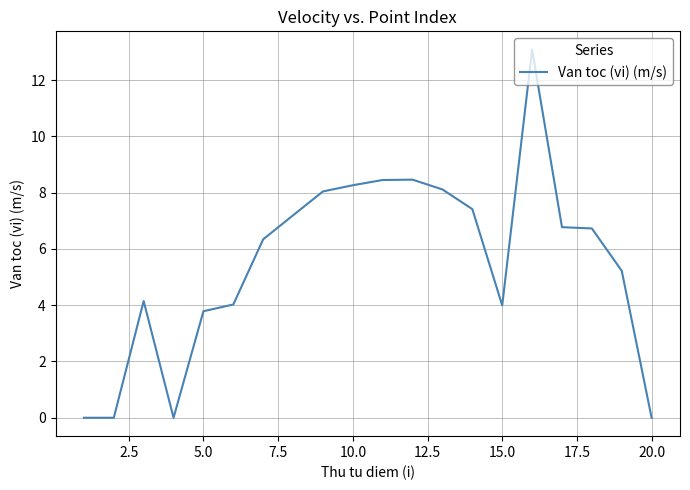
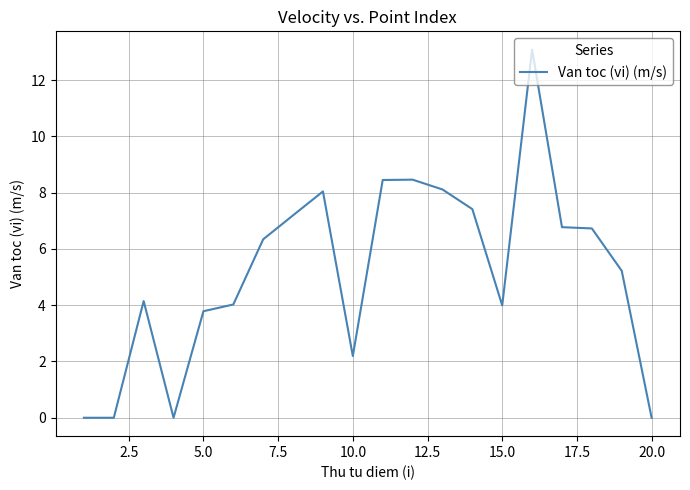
10.0: 8.3 -> 2.2
